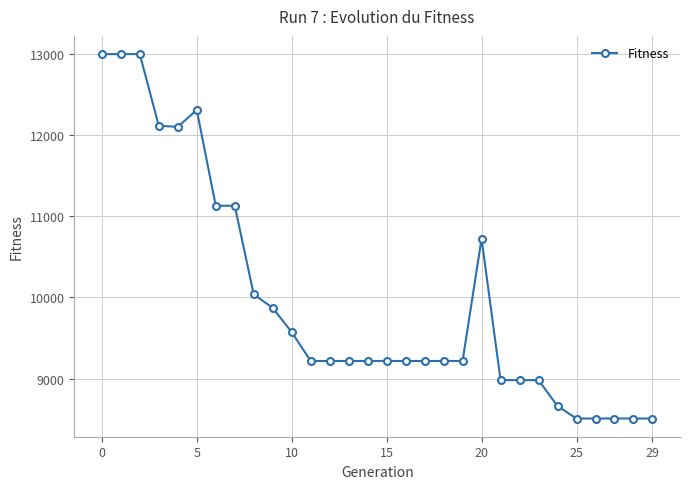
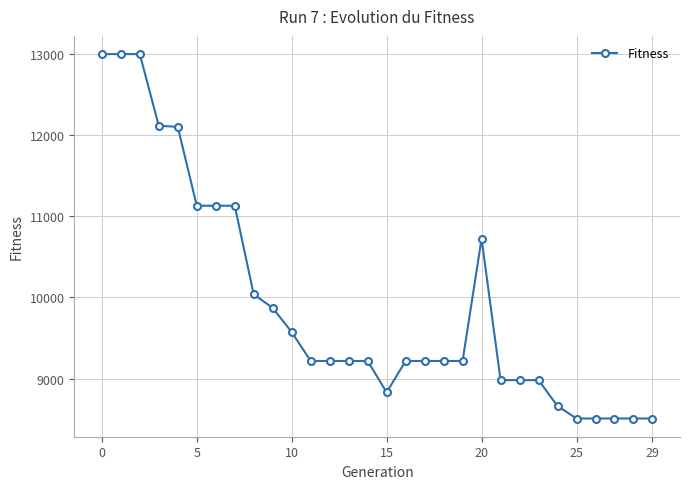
5: 12300 -> 11100
15: 9200 -> 8800
